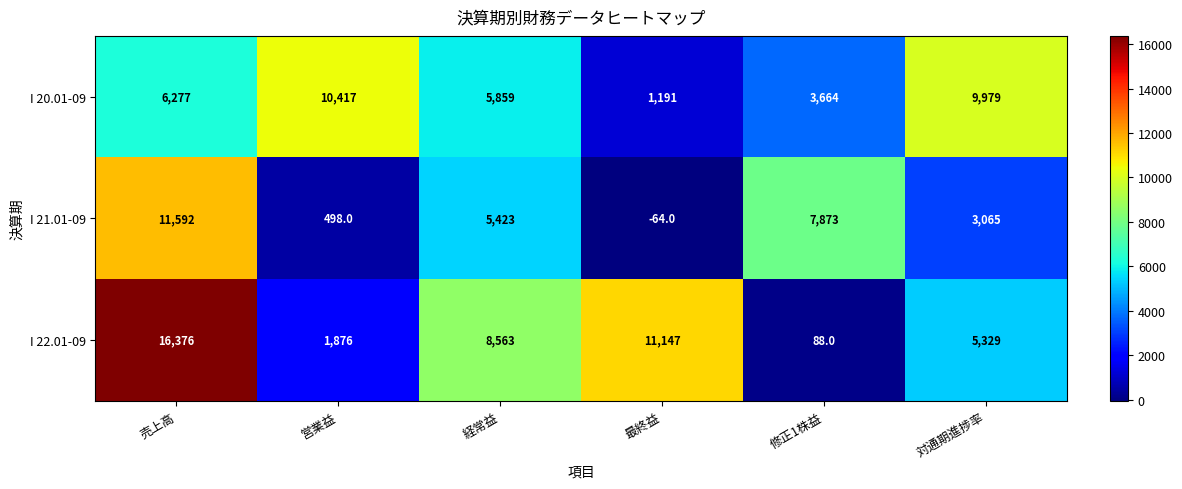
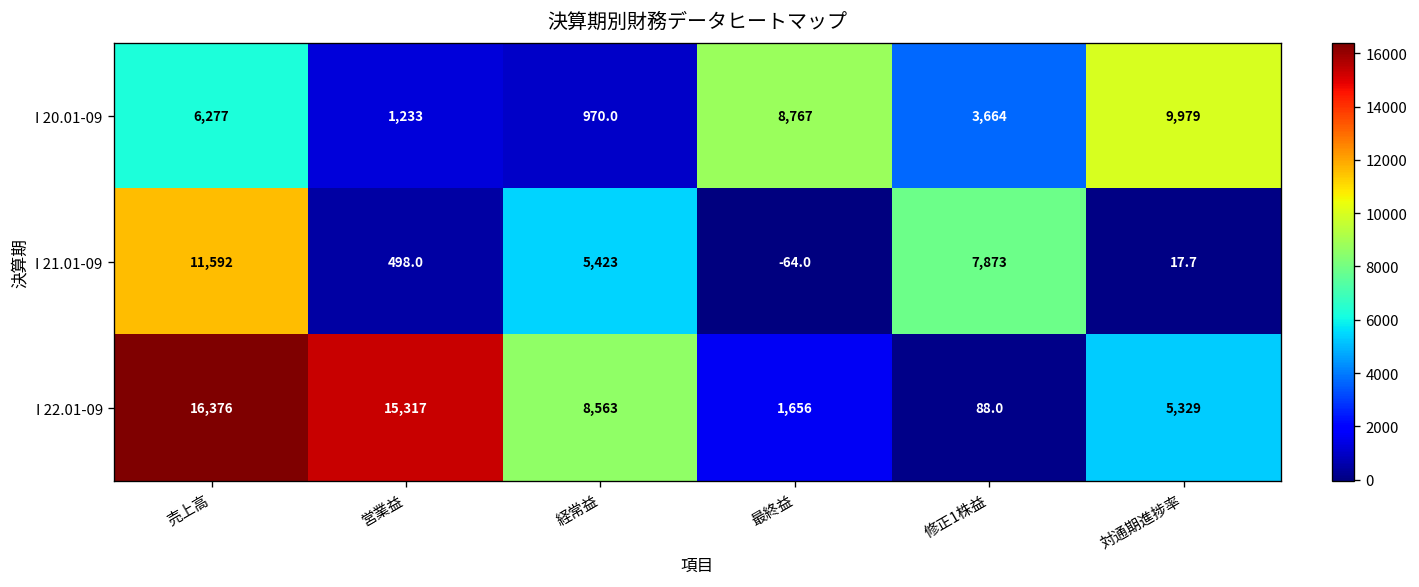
I 20.01-09, 営業益: 10,417 -> 1,233
I 20.01-09, 経常益: 5,859 -> 970.0
I 20.01-09, 最終益: 1,191 -> 8,767
I 21.01-09, 対通期進捗率: 3,065 -> 17.7
I 22.01-09, 営業益: 1,876 -> 15,317
I 22.01-09, 最終益: 11,147 -> 1,656
